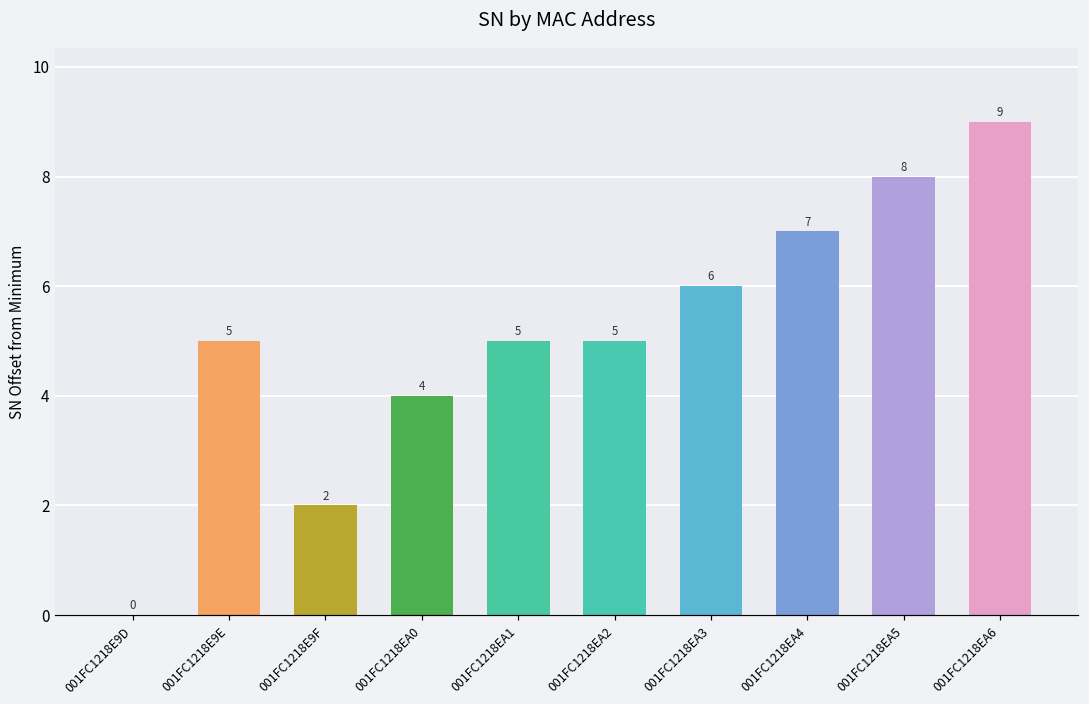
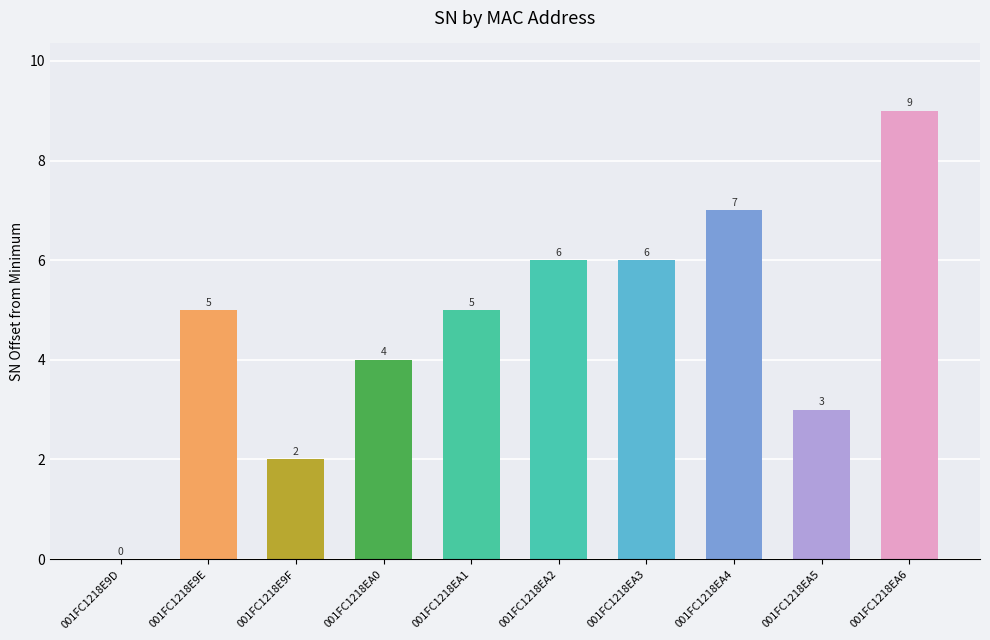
001FC1218EA2: 5 -> 6
001FC1218EA5: 8 -> 3
